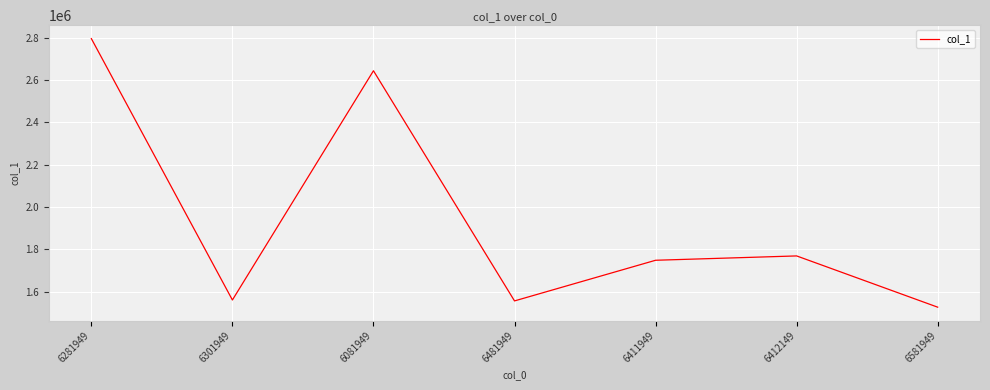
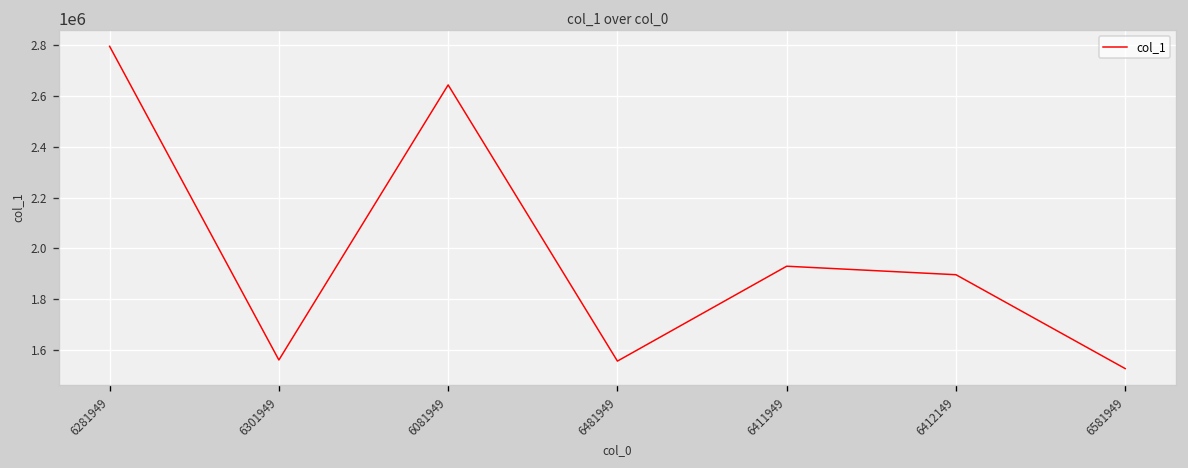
6411949: 1750000 -> 1930000
6412149: 1770000 -> 1900000
